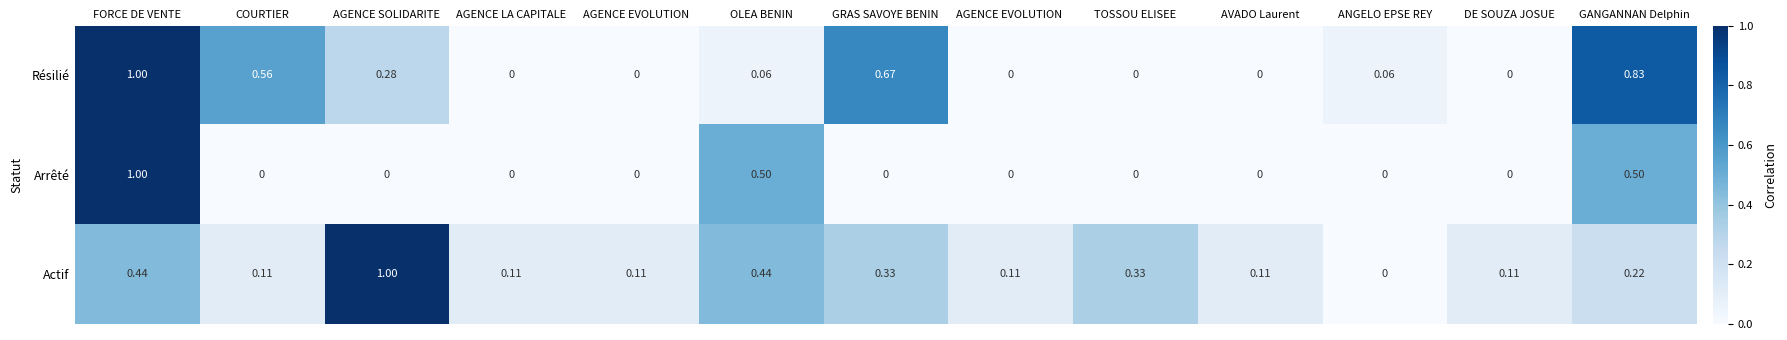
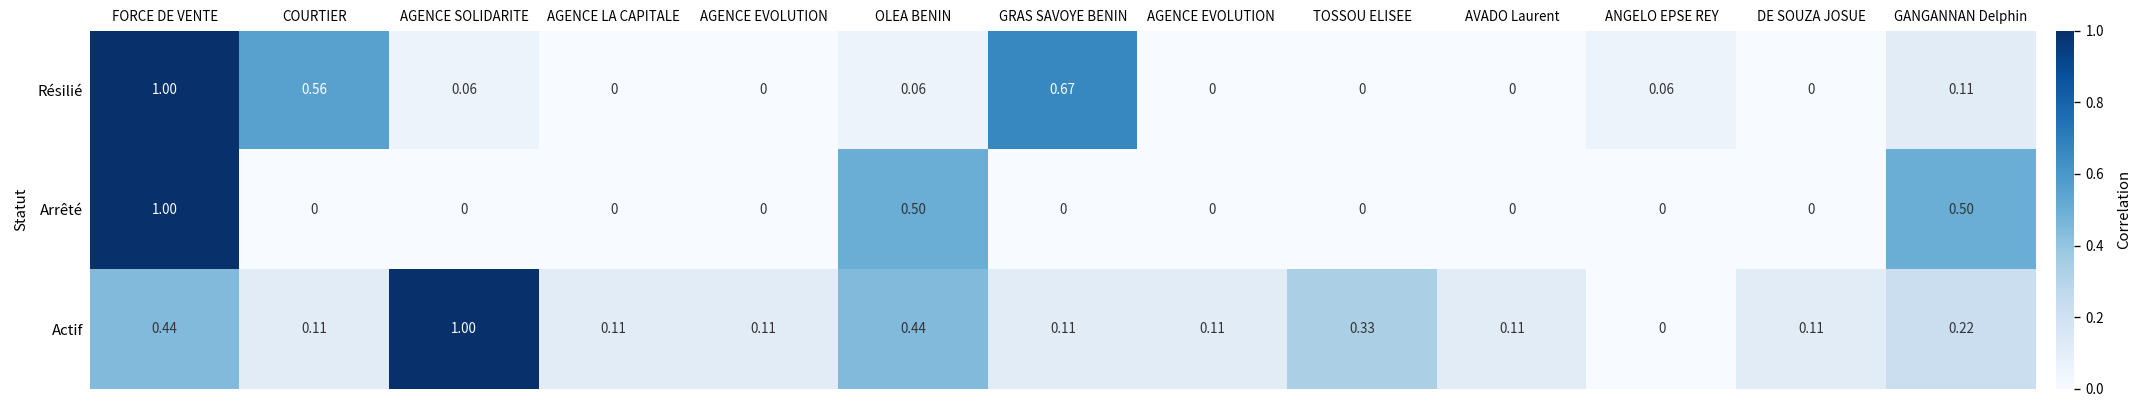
Résilié, AGENCE SOLIDARITE: 0.28 -> 0.06
Résilié, GANGANNAN Delphin: 0.83 -> 0.11
Actif, GRAS SAVOYE BENIN: 0.33 -> 0.11
